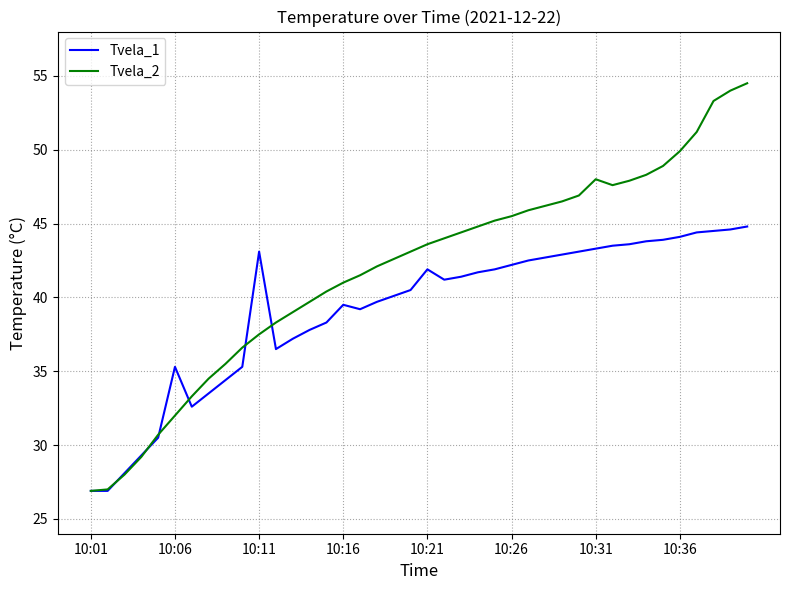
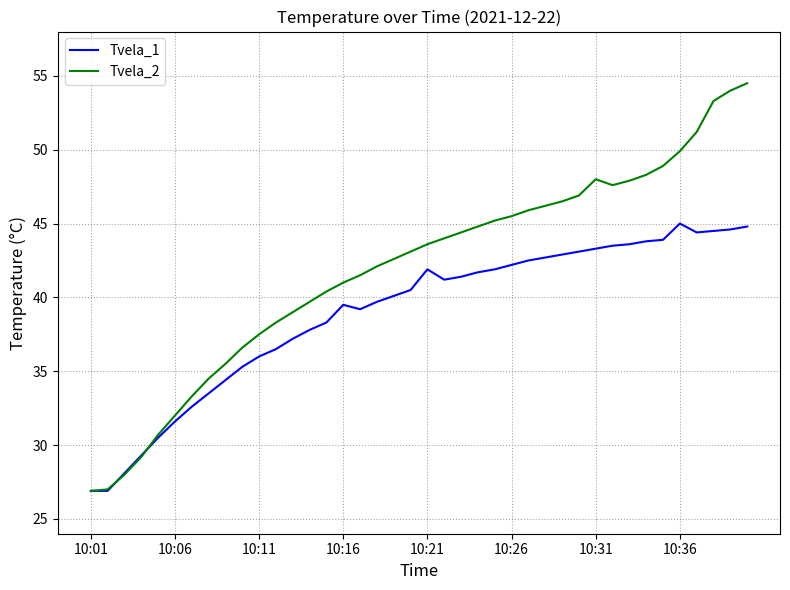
Tvela_1, 10:06: 35.3 -> 31.6
Tvela_1, 10:11: 43.1 -> 36.0
Tvela_1, 10:36: 44.1 -> 45.0
